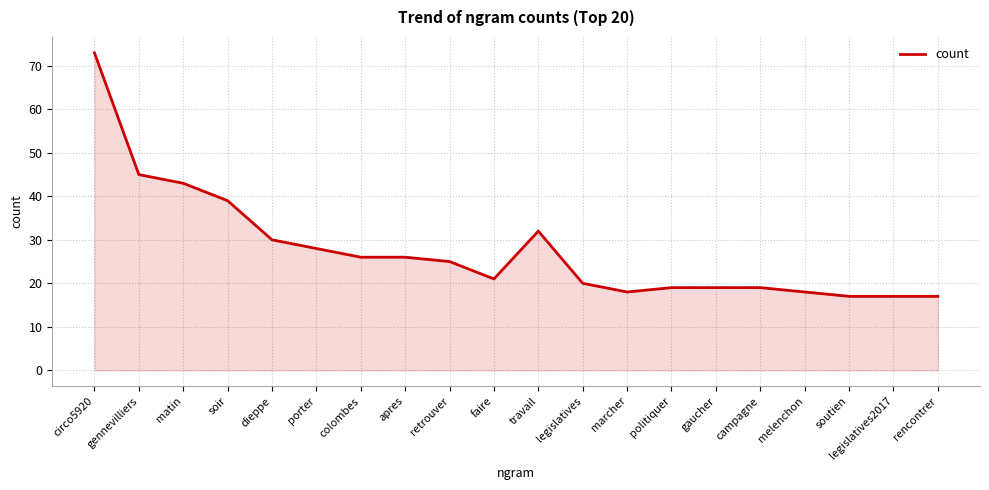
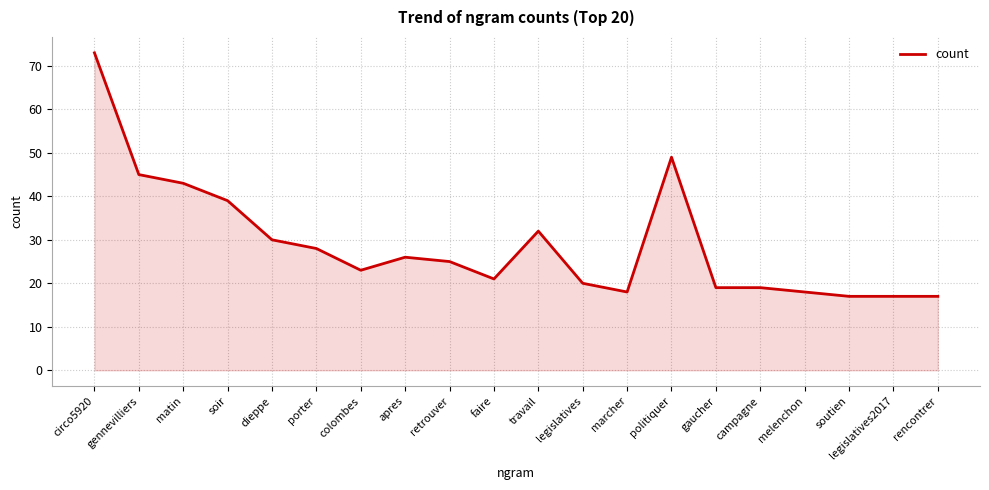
colombes: 26 -> 23
politiquer: 19 -> 49
